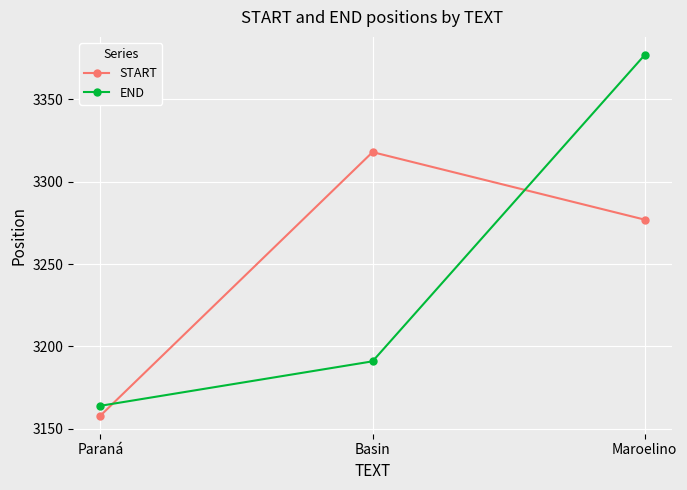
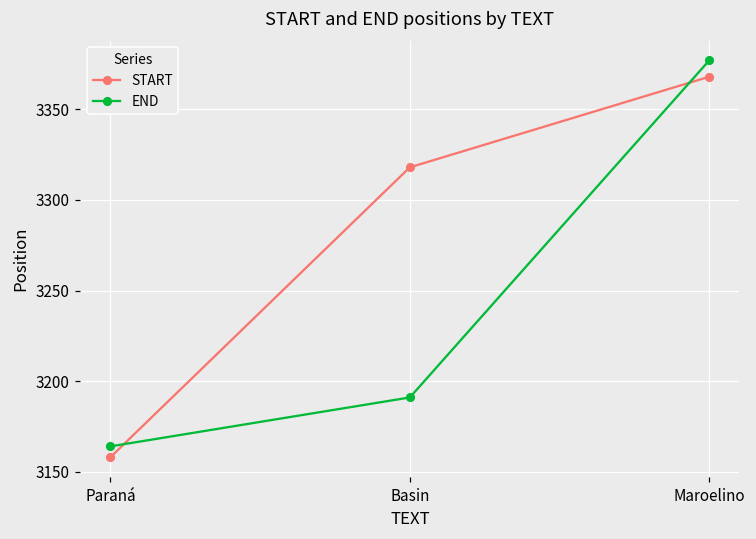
START, Maroelino: 3277 -> 3368
